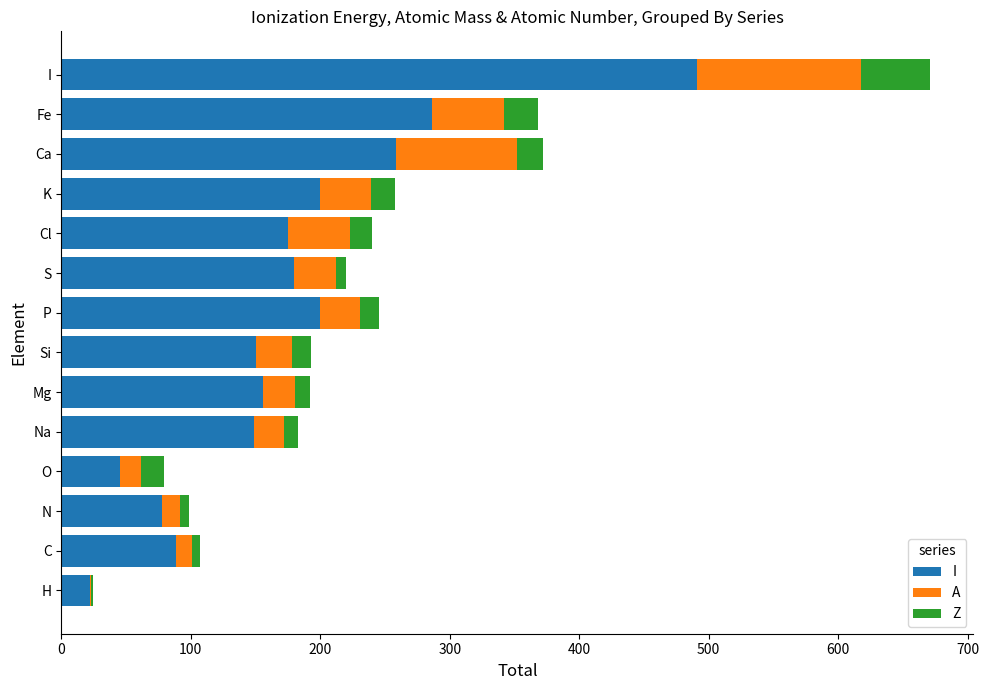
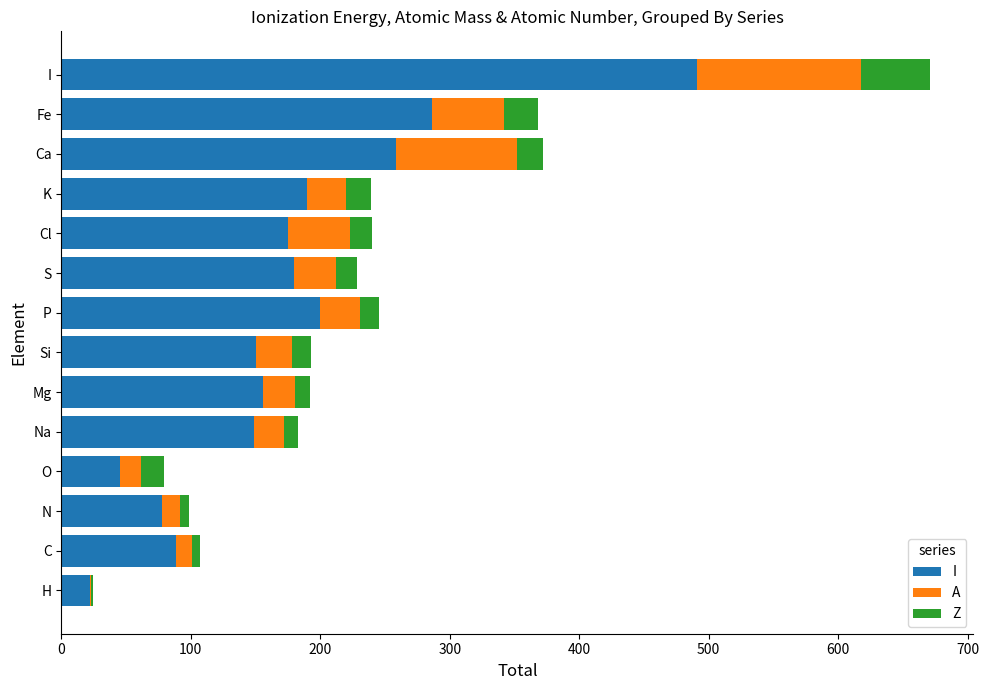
I, K: 200 -> 190
A, K: 39 -> 30
Z, S: 8 -> 16
